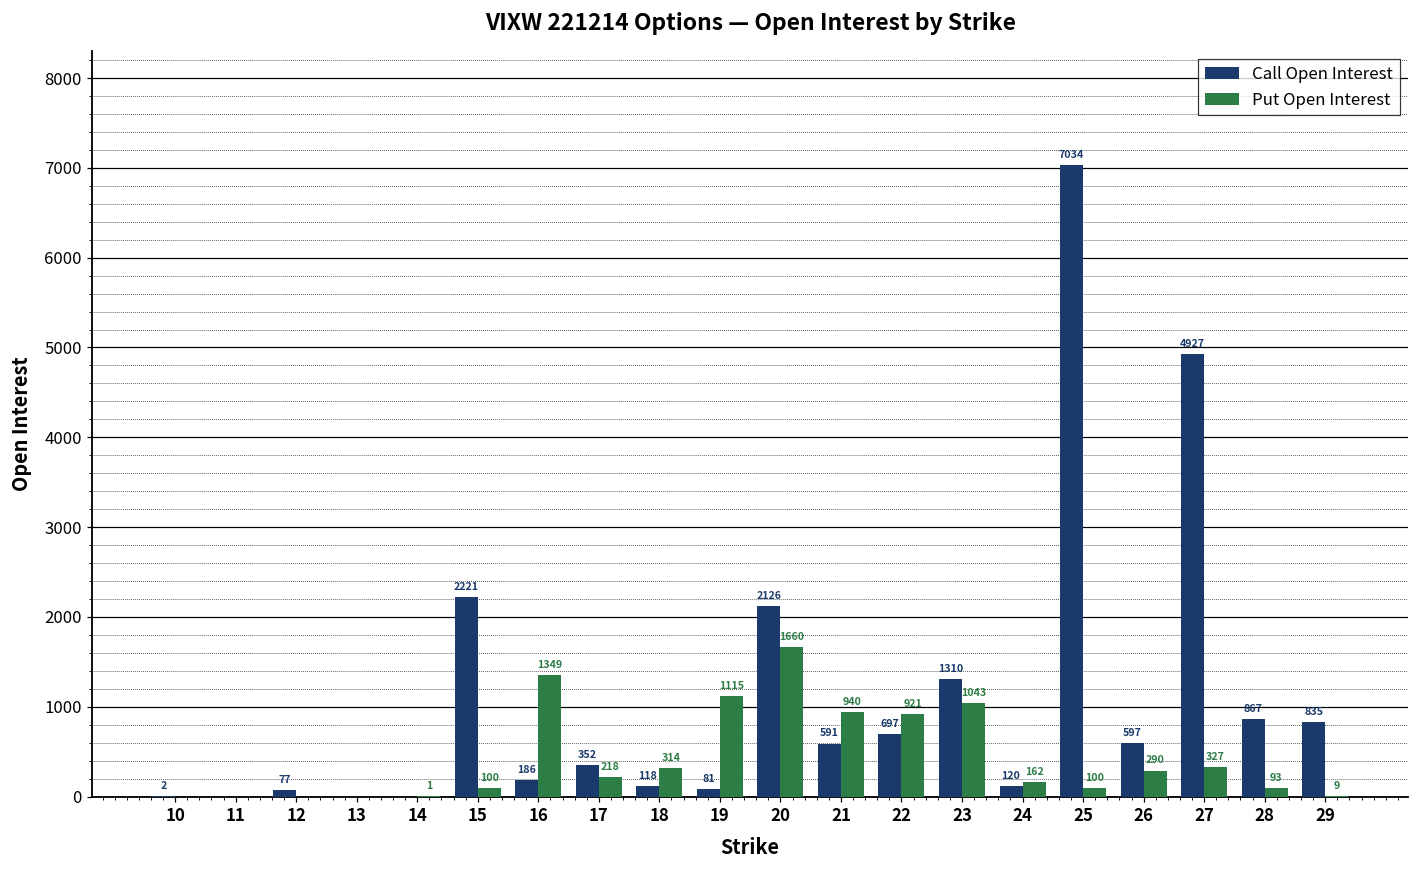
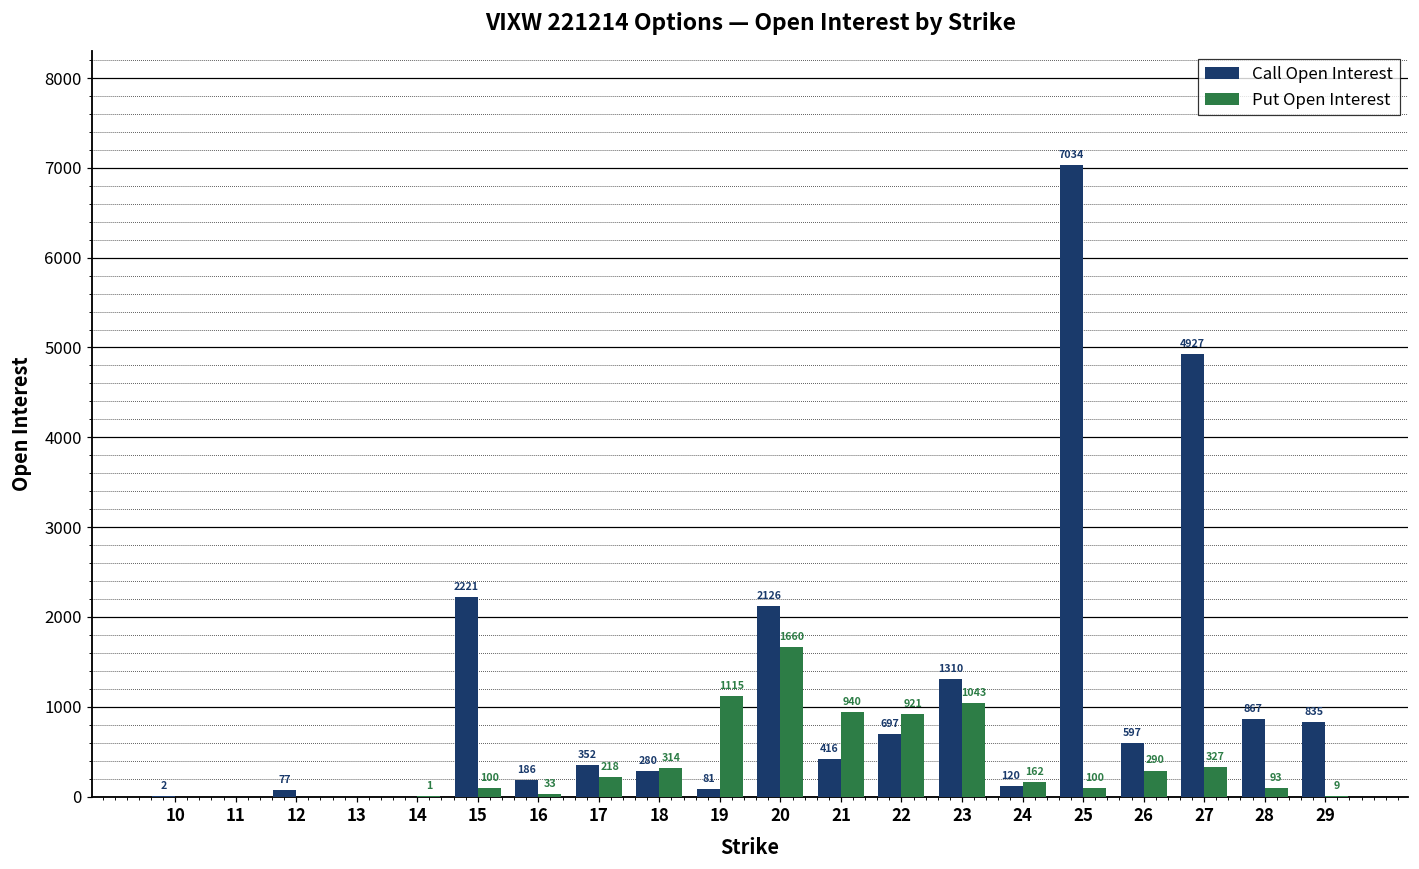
Put Open Interest, 16: 1349 -> 33
Call Open Interest, 18: 118 -> 280
Call Open Interest, 21: 591 -> 416
